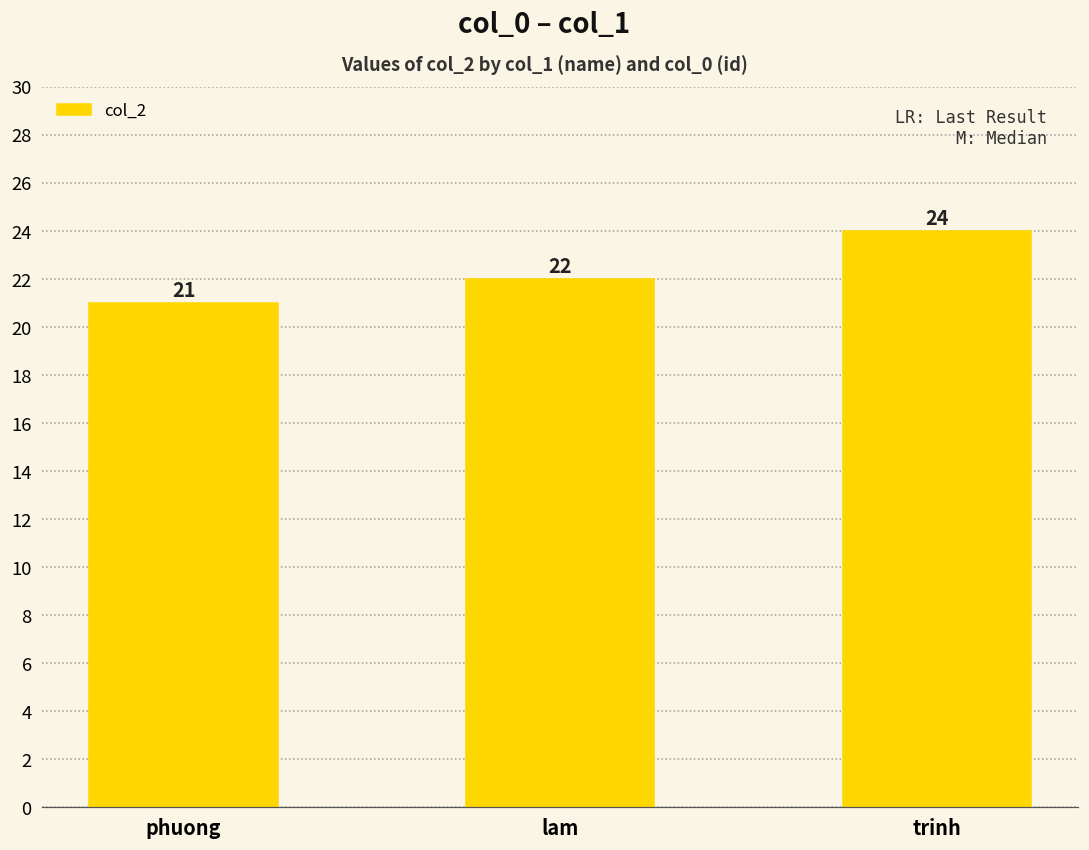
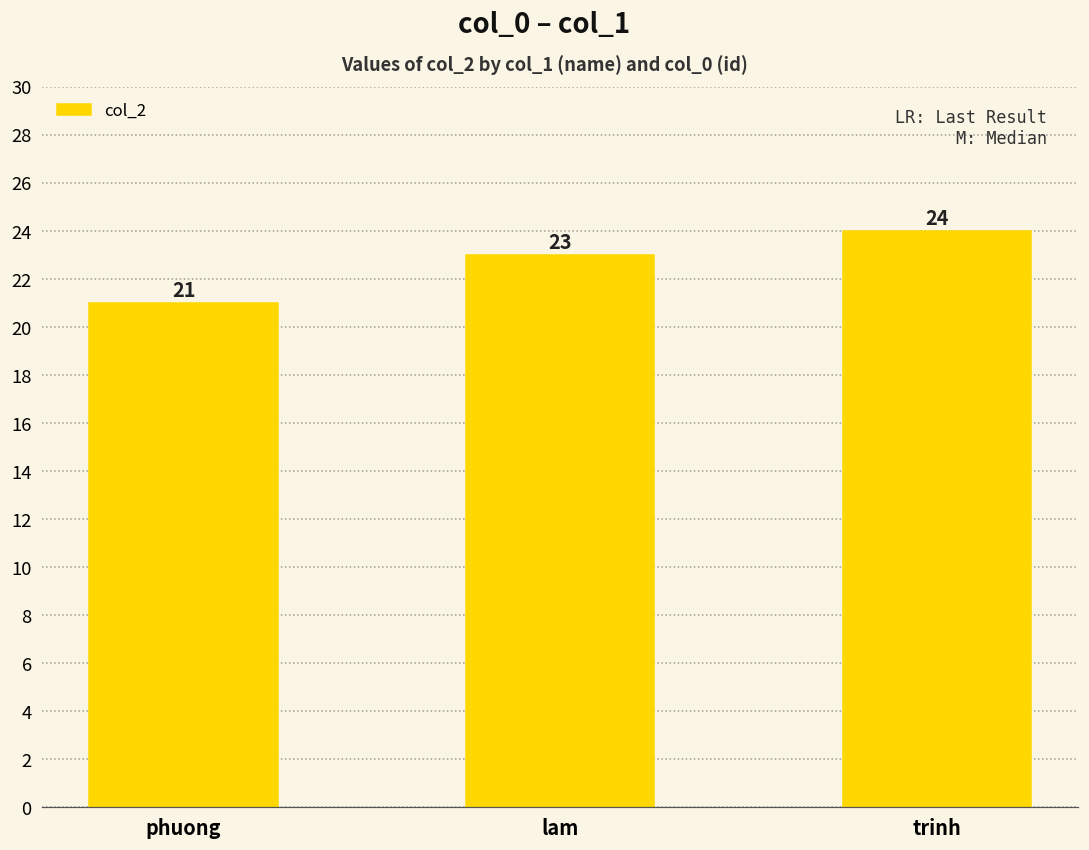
lam: 22 -> 23
